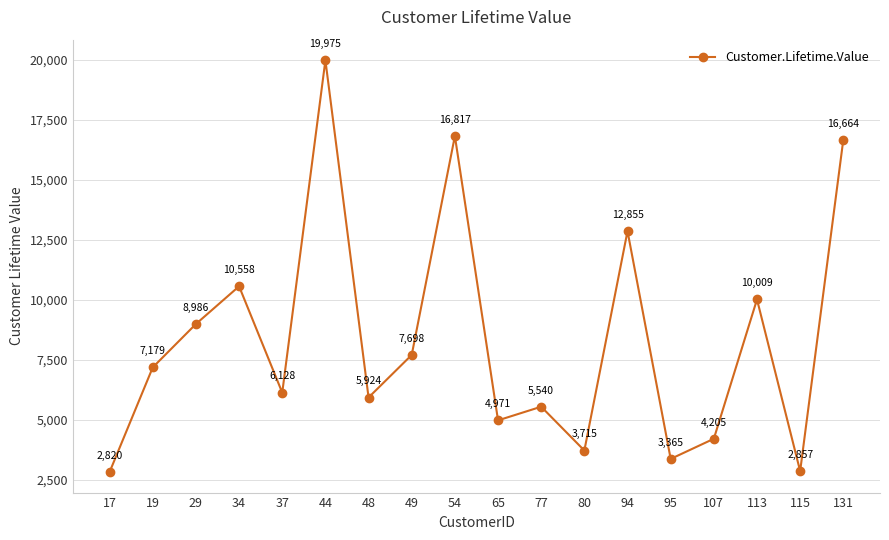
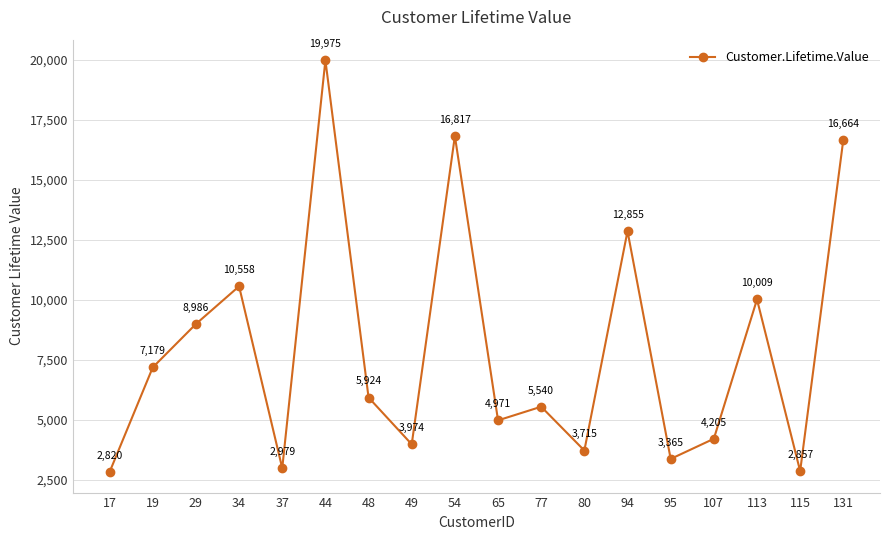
37: 6,128 -> 2,979
49: 7,698 -> 3,974
